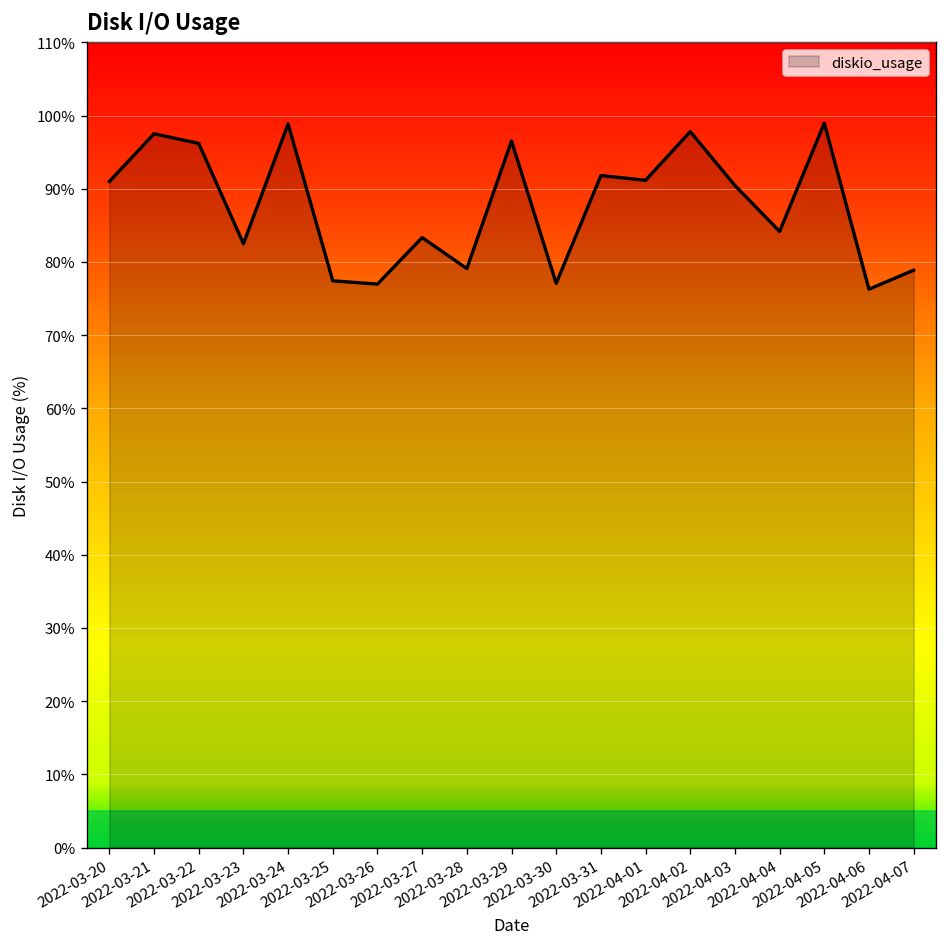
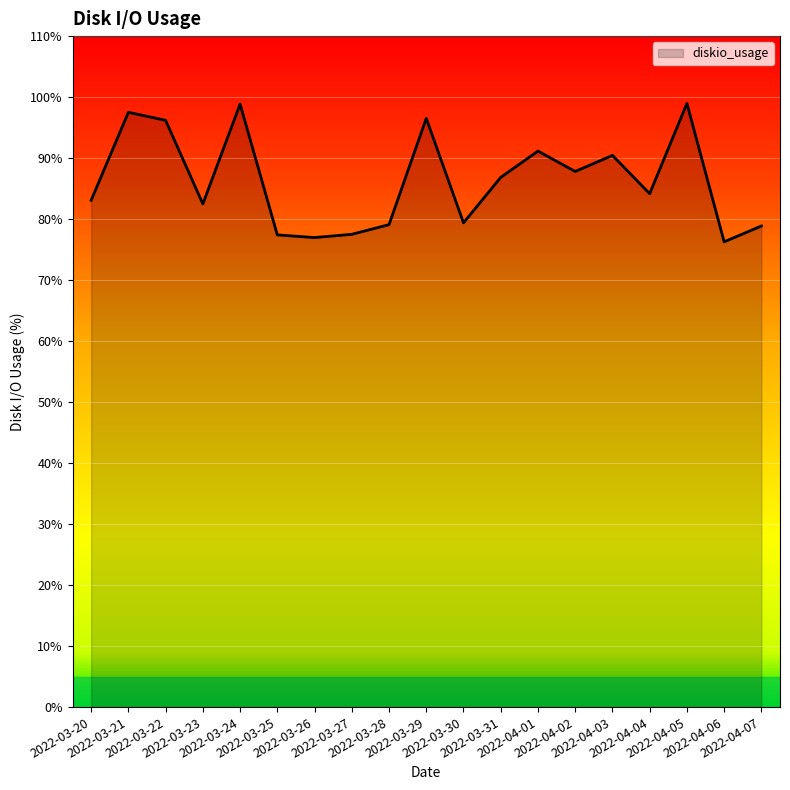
2022-03-20: 91% -> 83%
2022-03-27: 83% -> 78%
2022-03-30: 77% -> 79%
2022-03-31: 92% -> 87%
2022-04-02: 98% -> 88%
